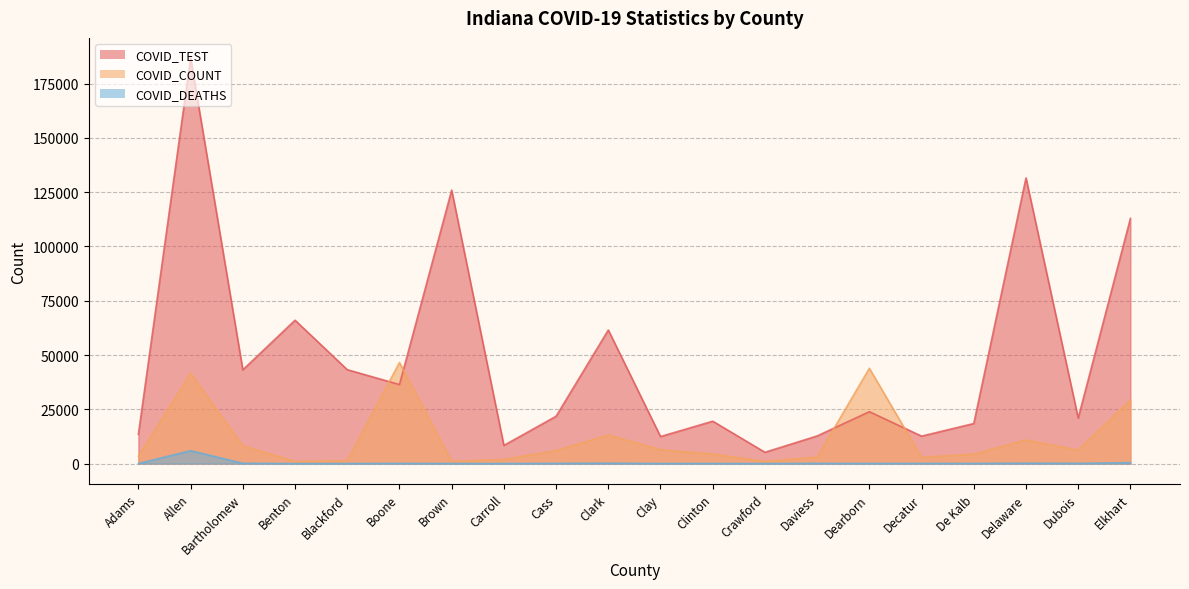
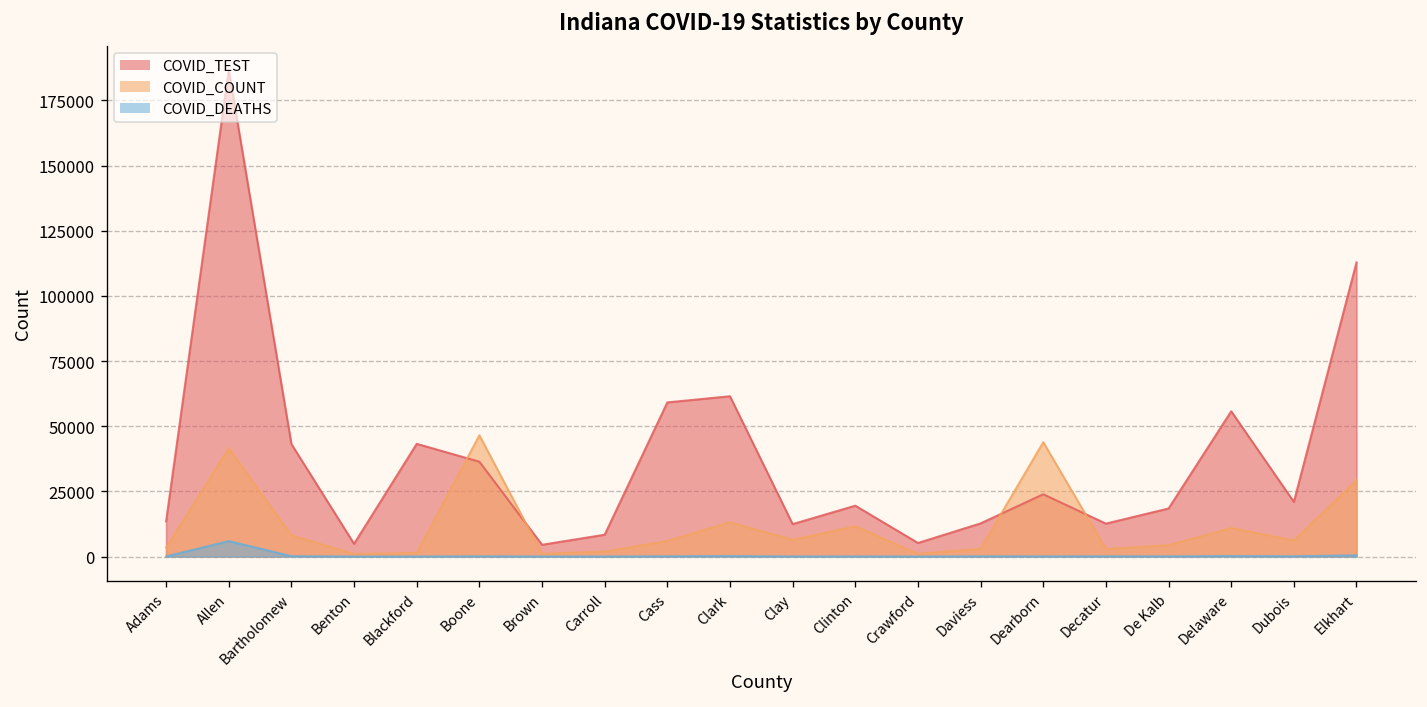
COVID_TEST, Benton: 66000 -> 5000
COVID_TEST, Brown: 126000 -> 5000
COVID_TEST, Cass: 22000 -> 59000
COVID_COUNT, Clinton: 4000 -> 12000
COVID_TEST, Delaware: 132000 -> 56000
